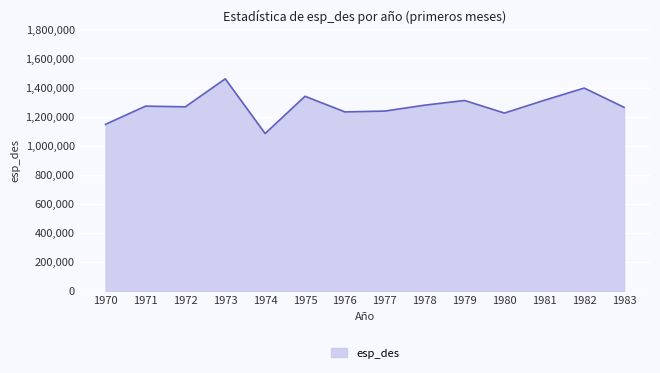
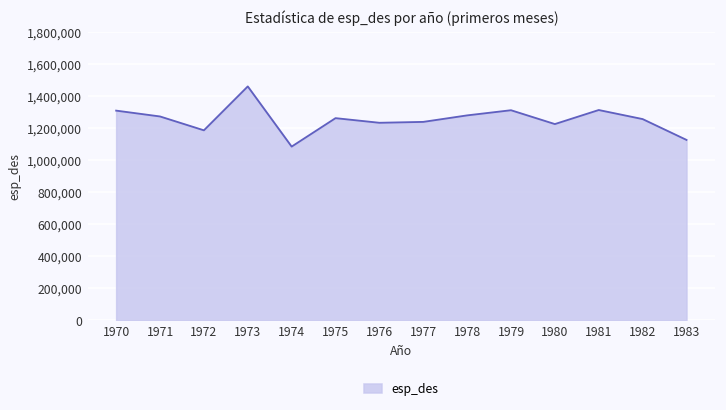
1970: 1,150,000 -> 1,310,000
1972: 1,270,000 -> 1,190,000
1975: 1,340,000 -> 1,260,000
1982: 1,400,000 -> 1,260,000
1983: 1,260,000 -> 1,130,000
